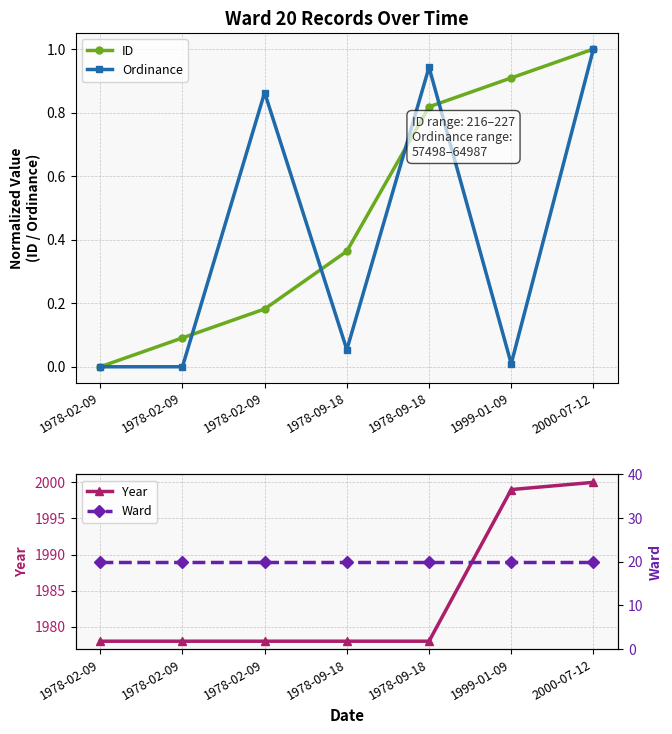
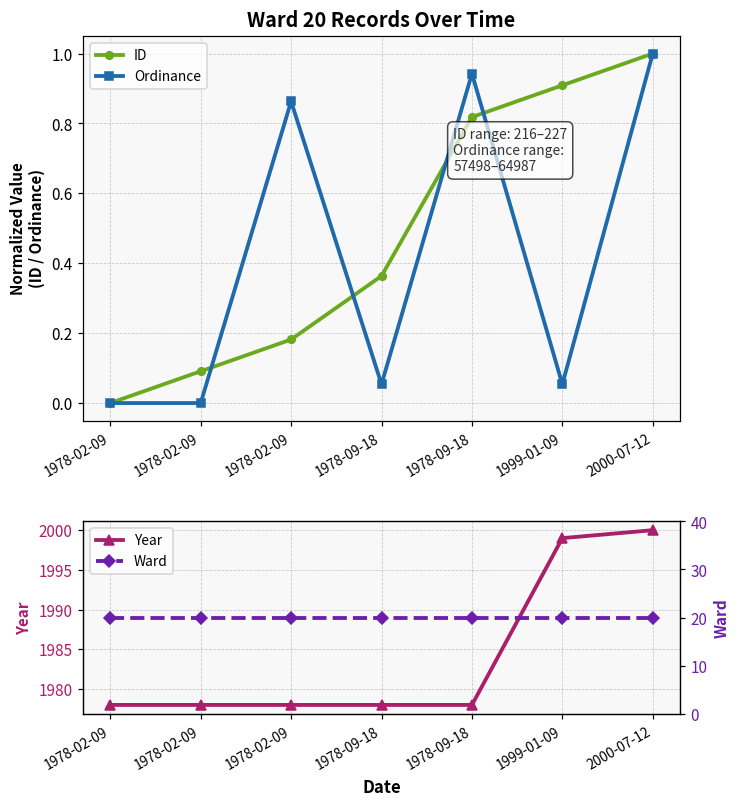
Ward 20 Records Over Time, Ordinance, 1999-01-09: 0.01 -> 0.05
